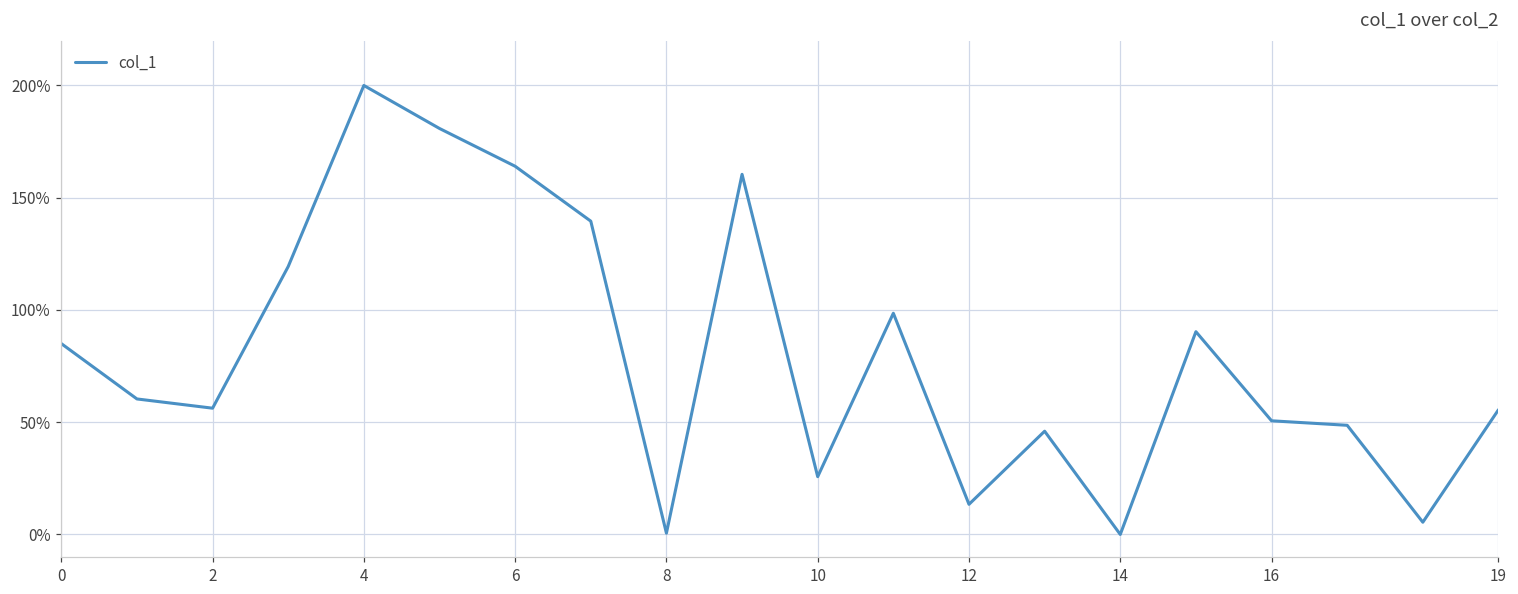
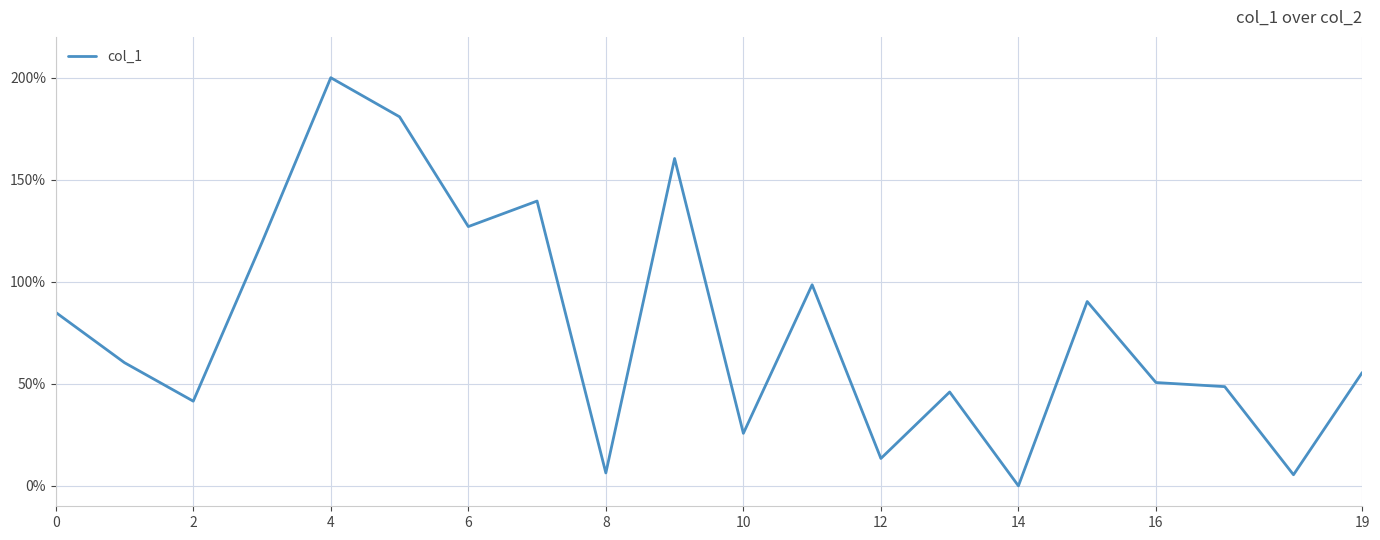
2: 56% -> 42%
6: 164% -> 127%
8: 1% -> 6%
